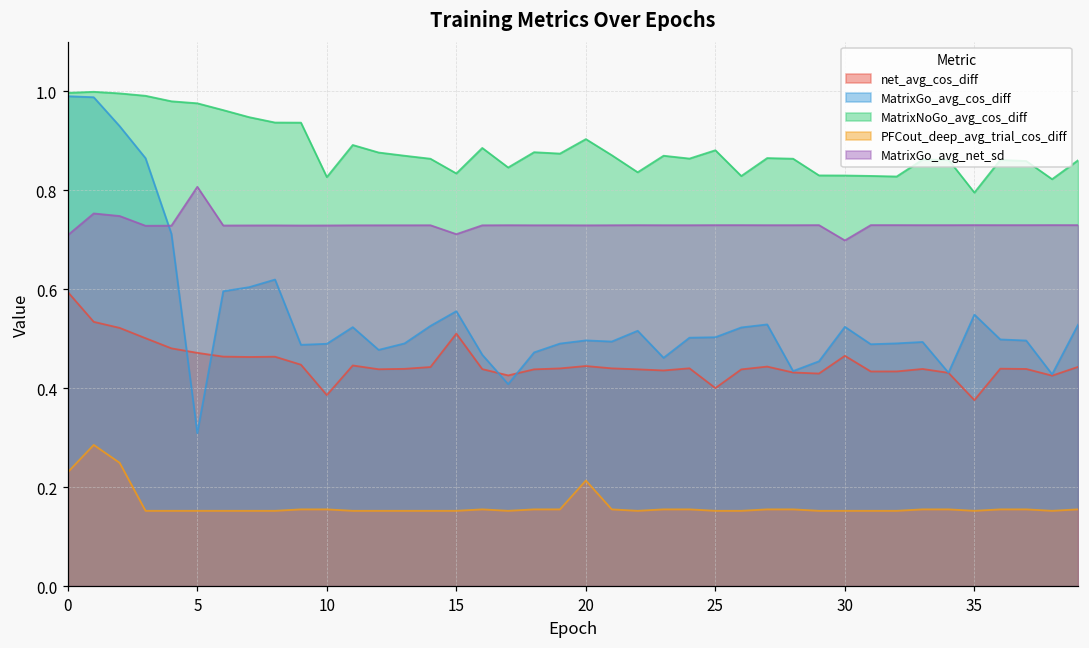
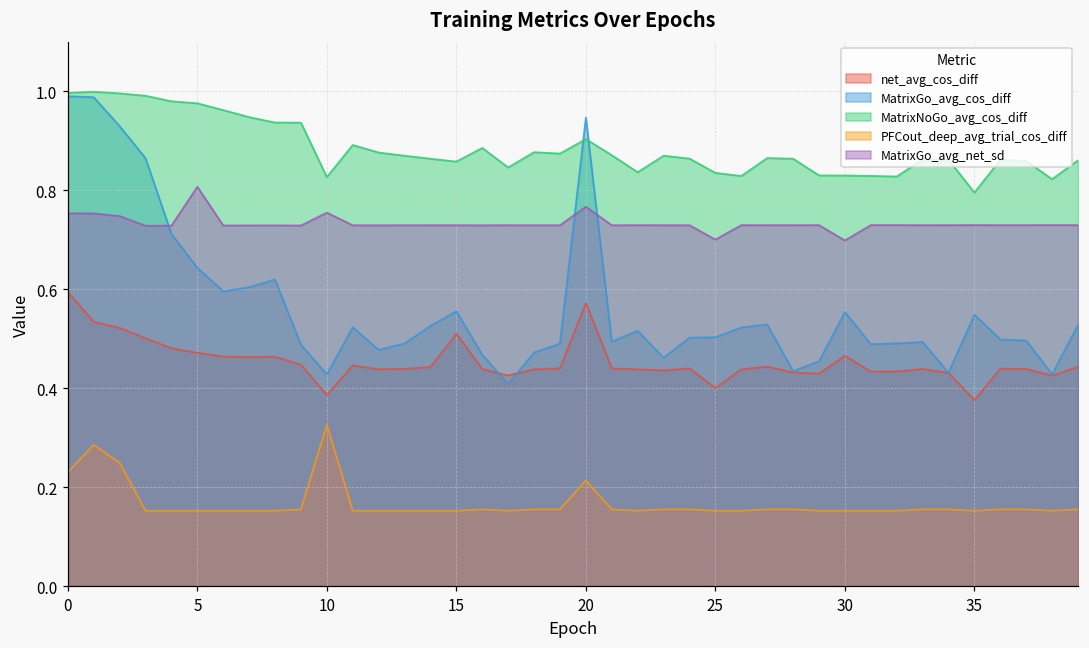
MatrixGo_avg_net_sd, 0: 0.71 -> 0.75
MatrixGo_avg_cos_diff, 5: 0.31 -> 0.64
MatrixGo_avg_cos_diff, 10: 0.49 -> 0.43
PFCout_deep_avg_trial_cos_diff, 10: 0.16 -> 0.33
MatrixGo_avg_net_sd, 10: 0.73 -> 0.75
MatrixNoGo_avg_cos_diff, 15: 0.83 -> 0.86
MatrixGo_avg_net_sd, 15: 0.71 -> 0.73
net_avg_cos_diff, 20: 0.44 -> 0.57
MatrixGo_avg_cos_diff, 20: 0.50 -> 0.95
MatrixGo_avg_net_sd, 20: 0.73 -> 0.77
MatrixNoGo_avg_cos_diff, 25: 0.88 -> 0.84
MatrixGo_avg_net_sd, 25: 0.73 -> 0.70
MatrixGo_avg_cos_diff, 30: 0.52 -> 0.55
